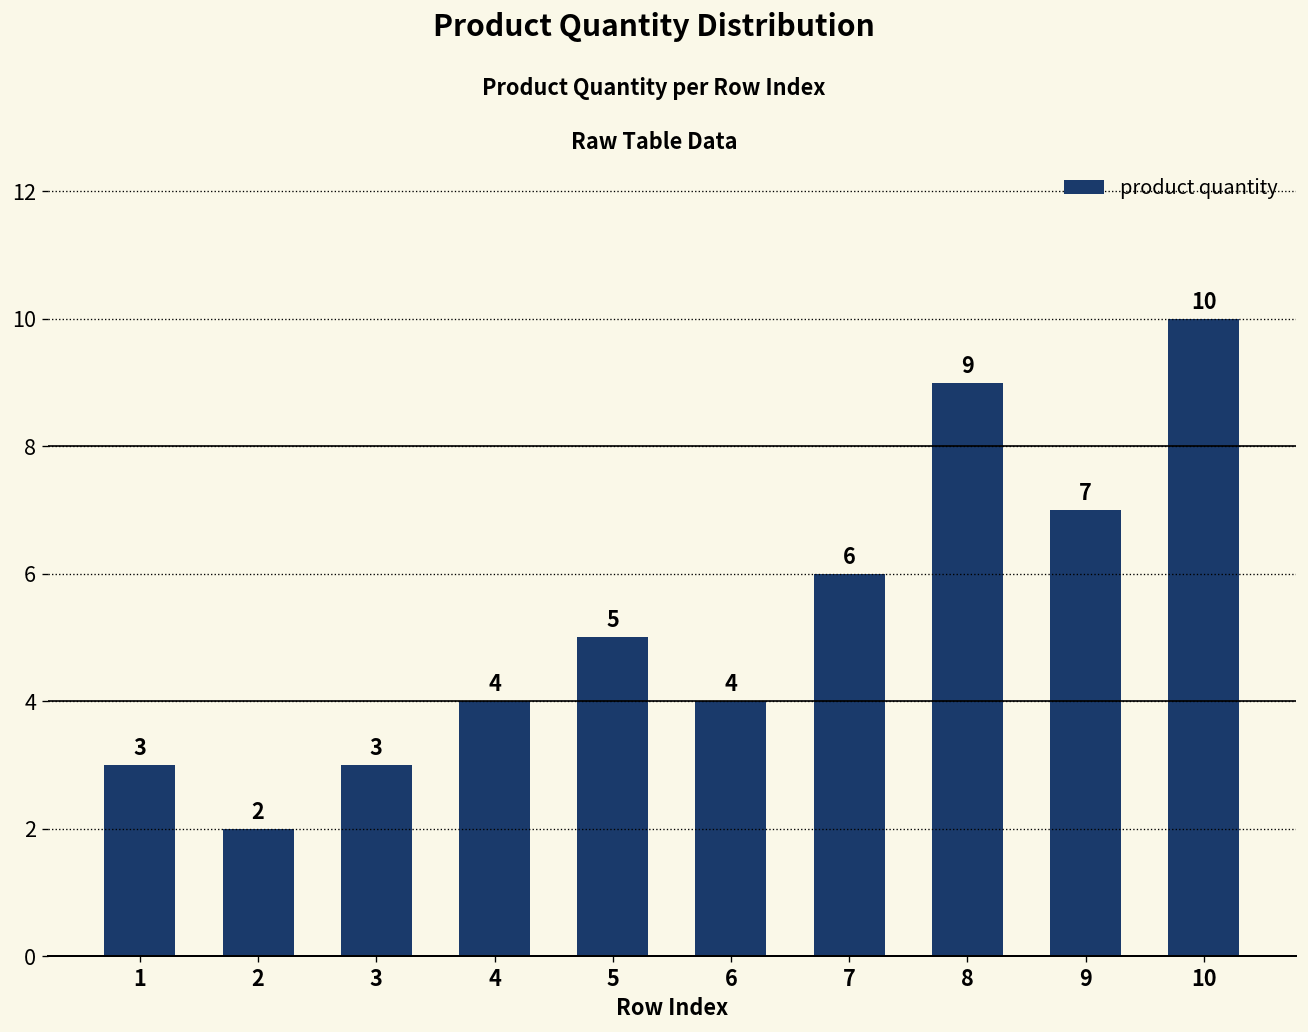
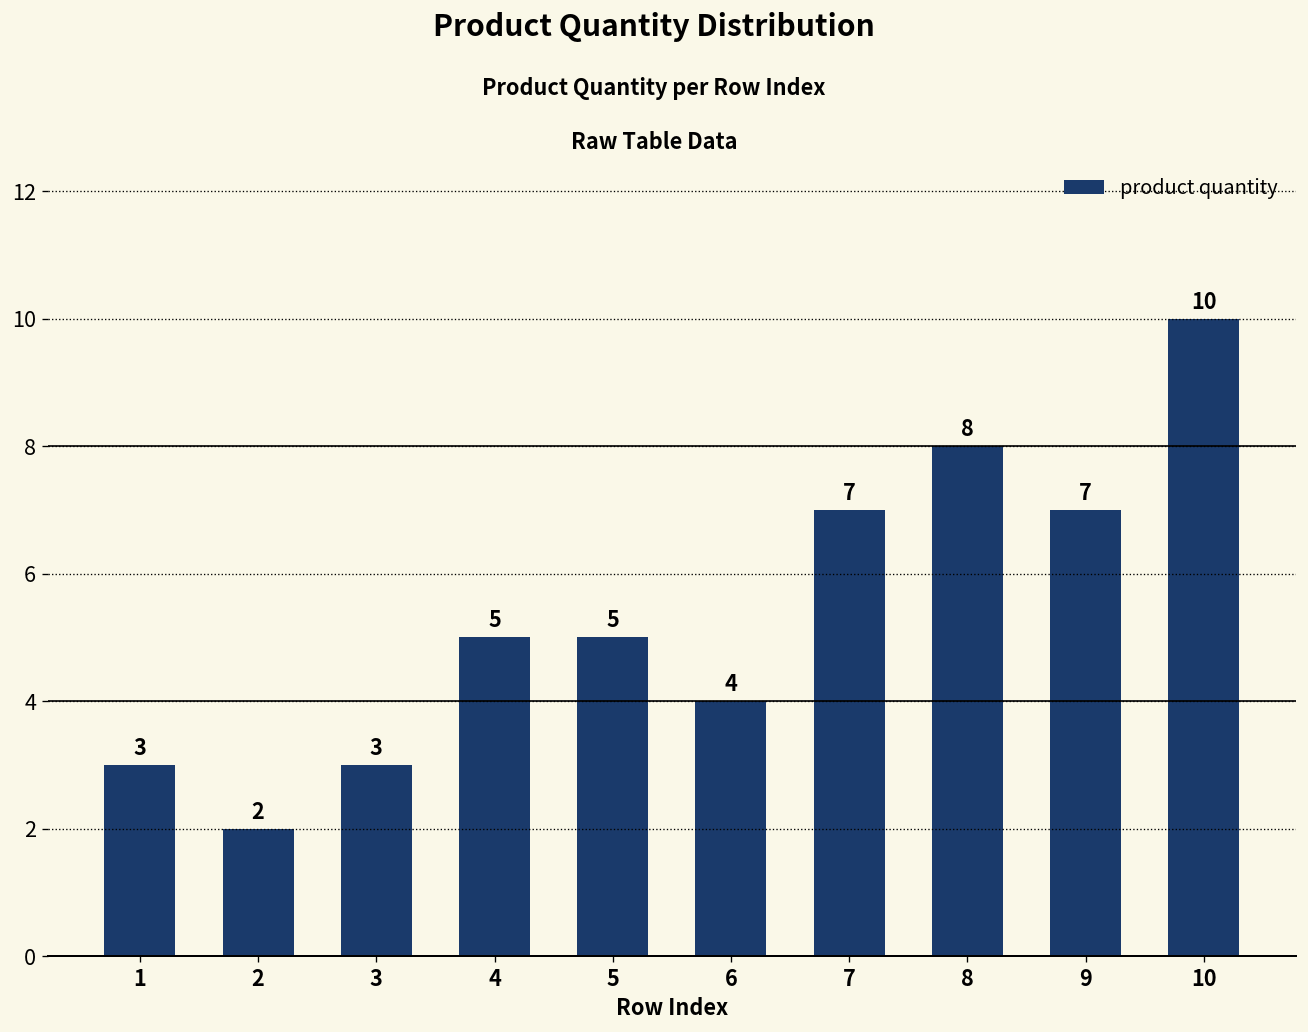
4: 4 -> 5
7: 6 -> 7
8: 9 -> 8
